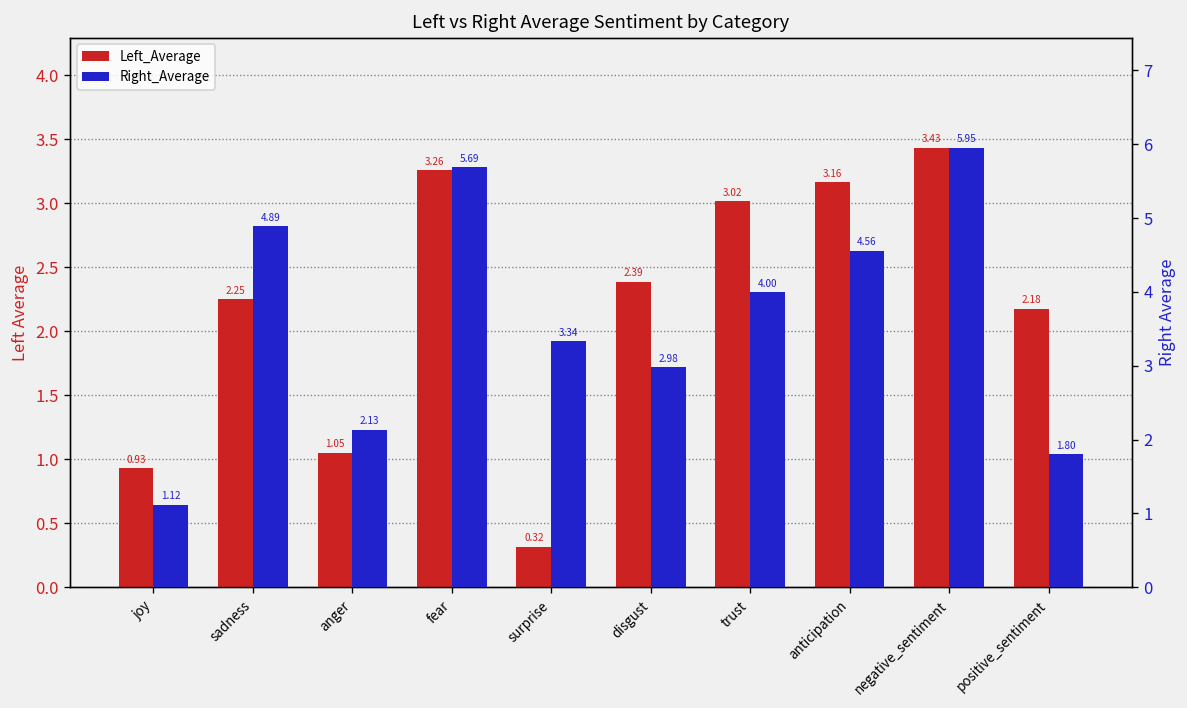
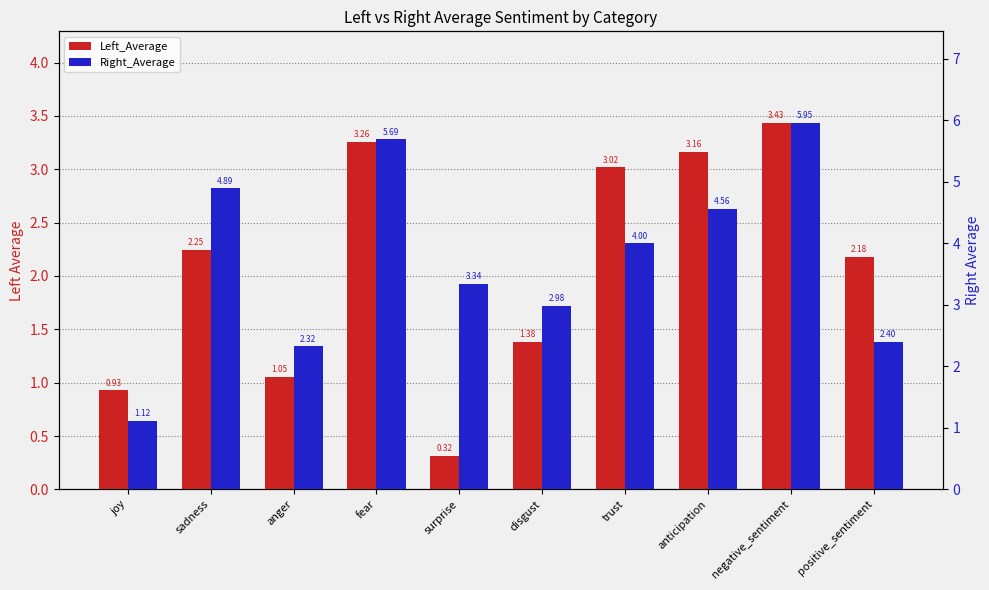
Left_Average, disgust: 2.39 -> 1.38
Right_Average, anger: 2.13 -> 2.32
Right_Average, positive_sentiment: 1.80 -> 2.40
